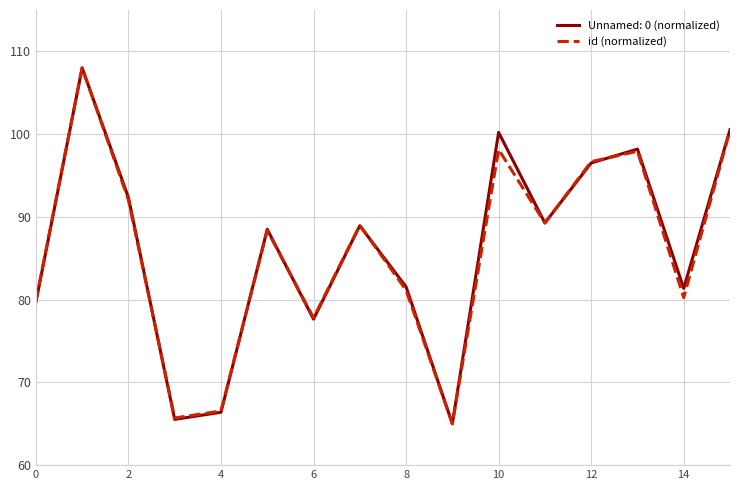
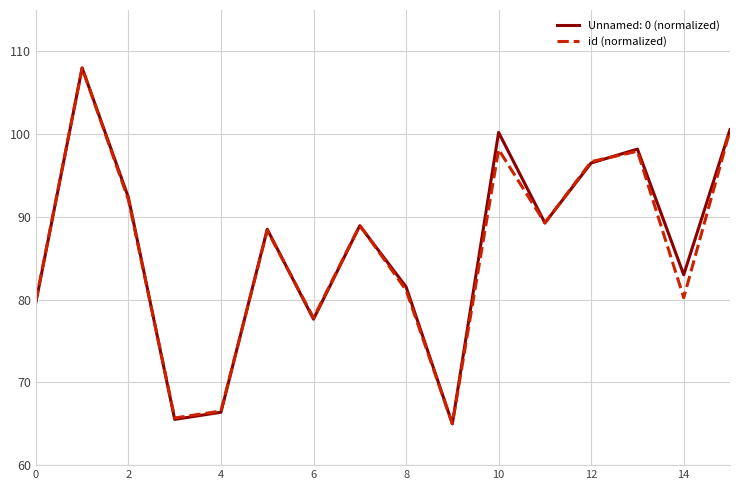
Unnamed: 0 (normalized), 14: 81 -> 83
